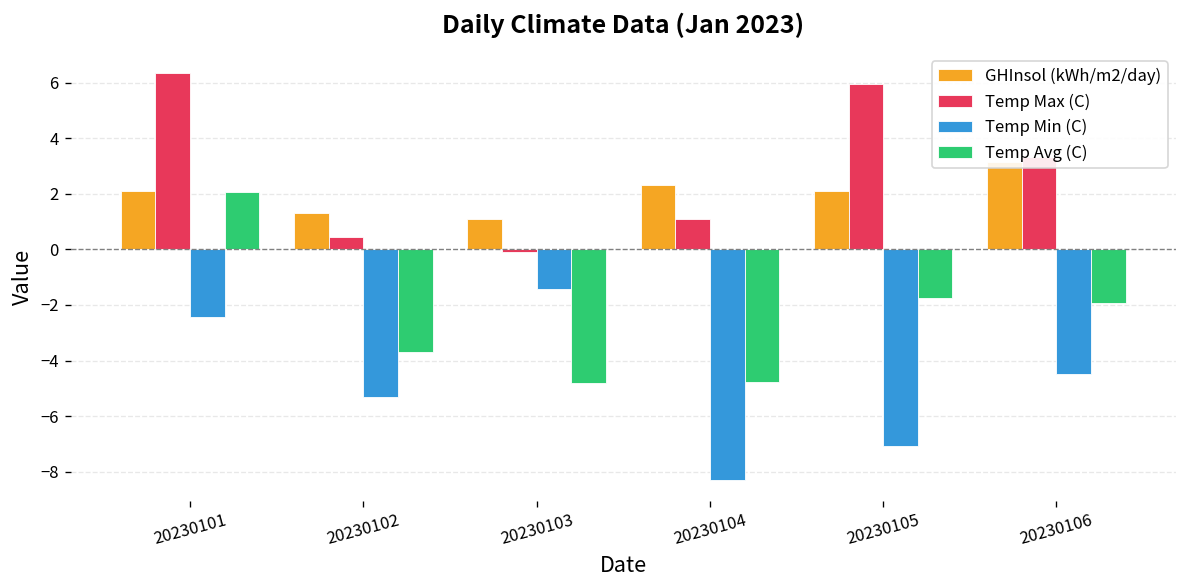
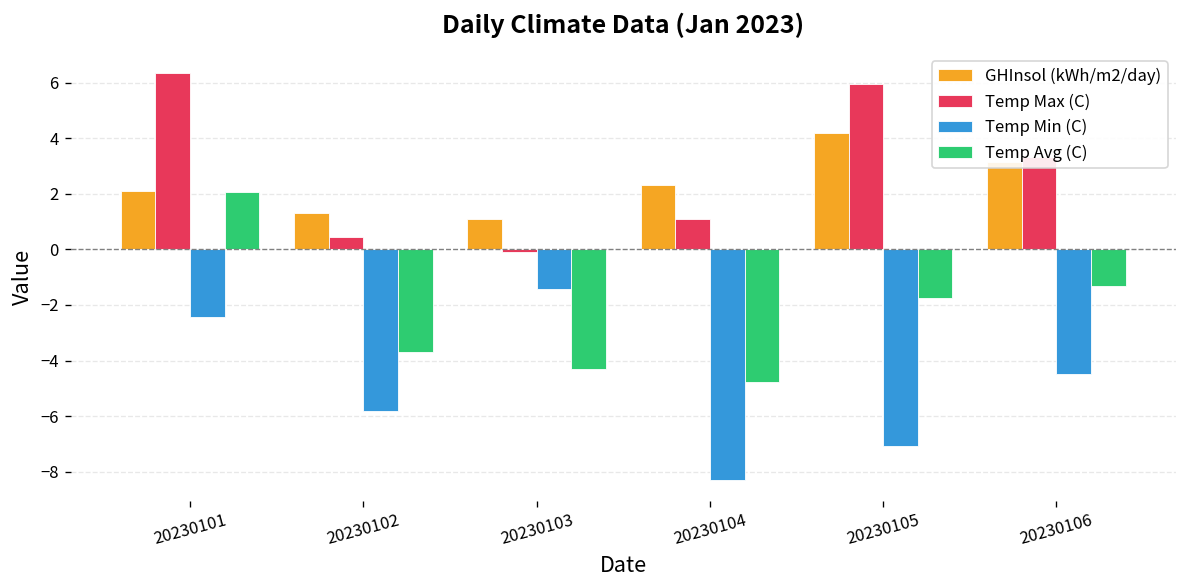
Temp Min (C), 20230102: -5.3 -> -5.8
Temp Avg (C), 20230103: -4.8 -> -4.3
GHInsol (kWh/m2/day), 20230105: 2.1 -> 4.2
Temp Avg (C), 20230106: -1.9 -> -1.3
